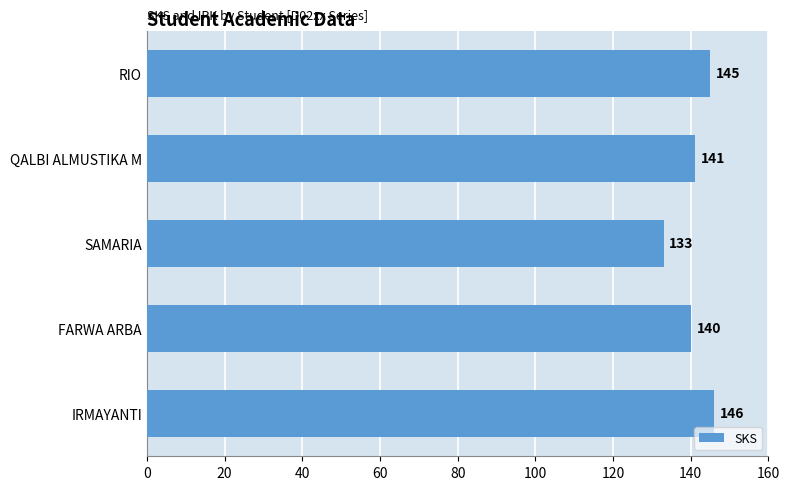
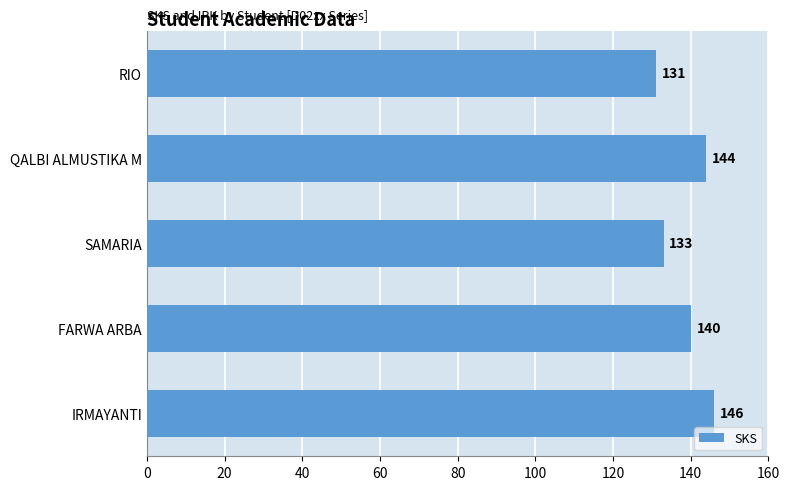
RIO: 145 -> 131
QALBI ALMUSTIKA M: 141 -> 144
